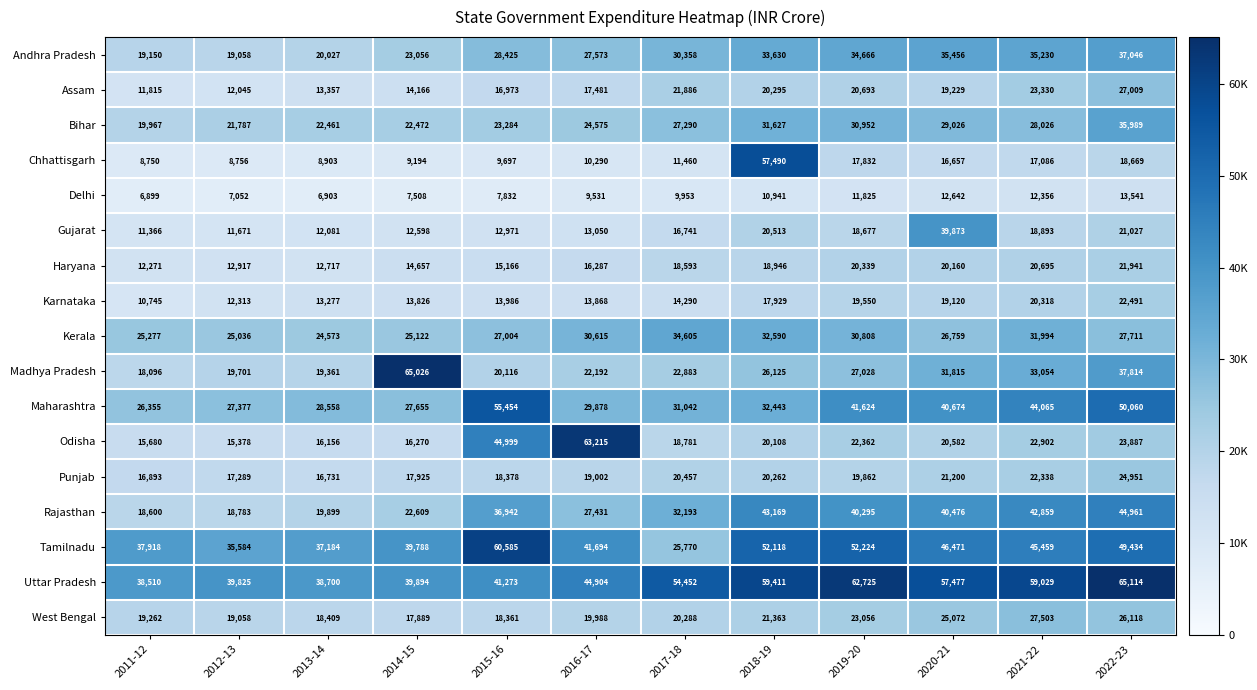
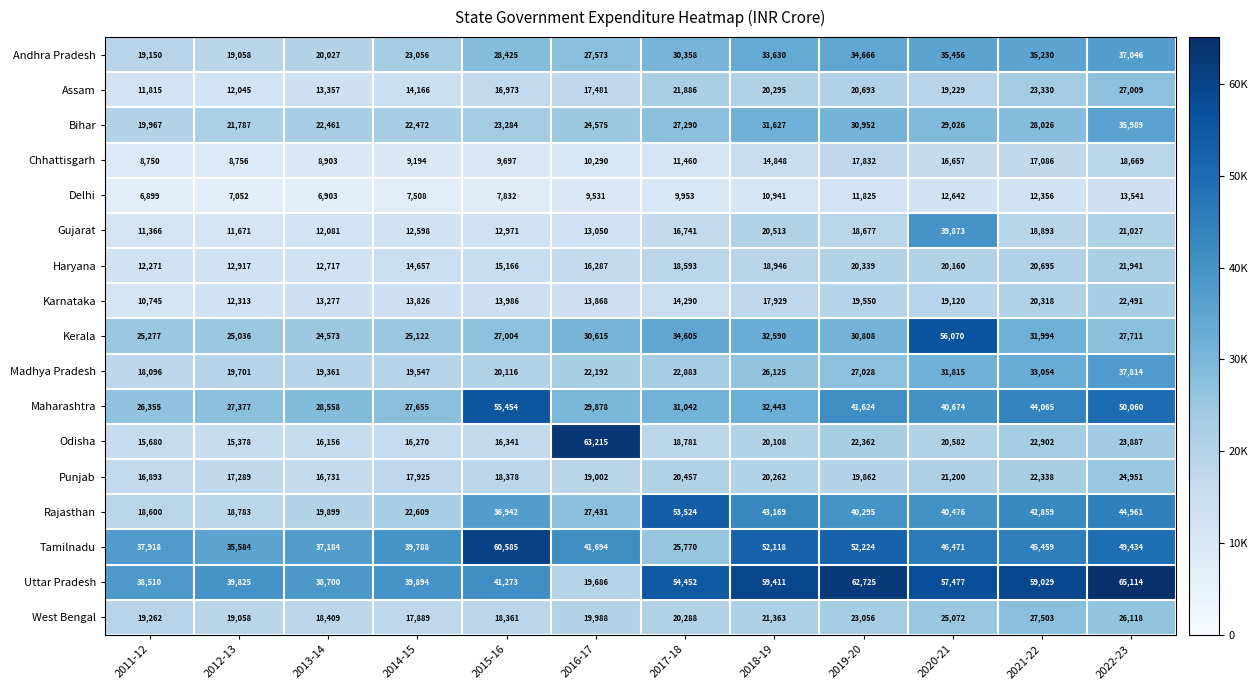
Chhattisgarh, 2018-19: 57,490 -> 14,848
Kerala, 2020-21: 26,759 -> 56,070
Madhya Pradesh, 2014-15: 65,026 -> 19,547
Odisha, 2015-16: 44,999 -> 16,341
Rajasthan, 2017-18: 32,193 -> 53,524
Uttar Pradesh, 2016-17: 44,904 -> 19,686
